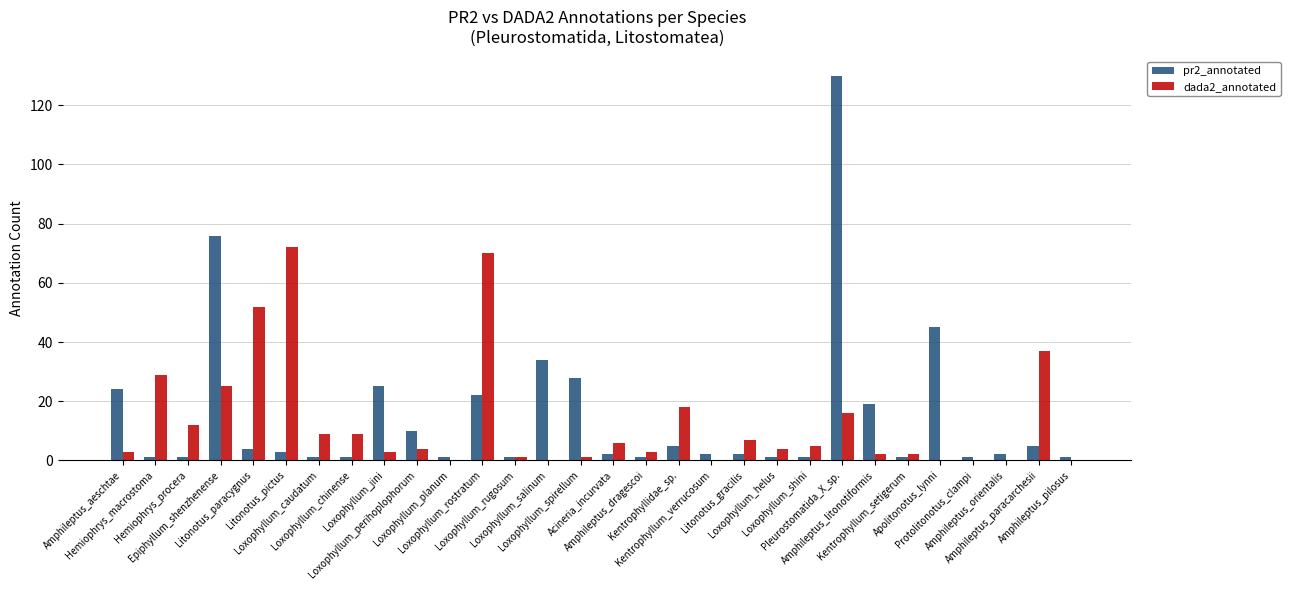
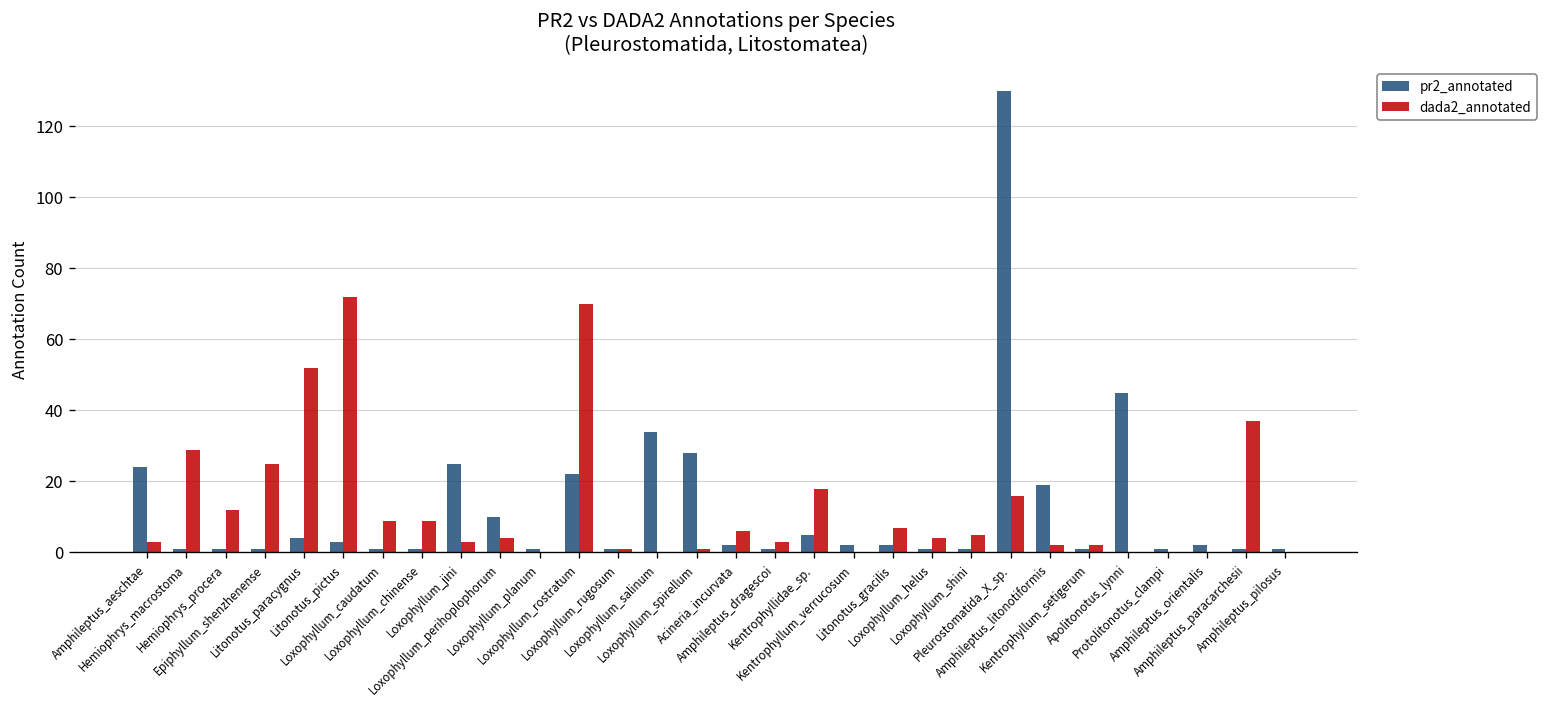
pr2_annotated, Epiphyllum_shenzhenense: 76 -> 1
pr2_annotated, Amphileptus_paracarchesii: 5 -> 1
